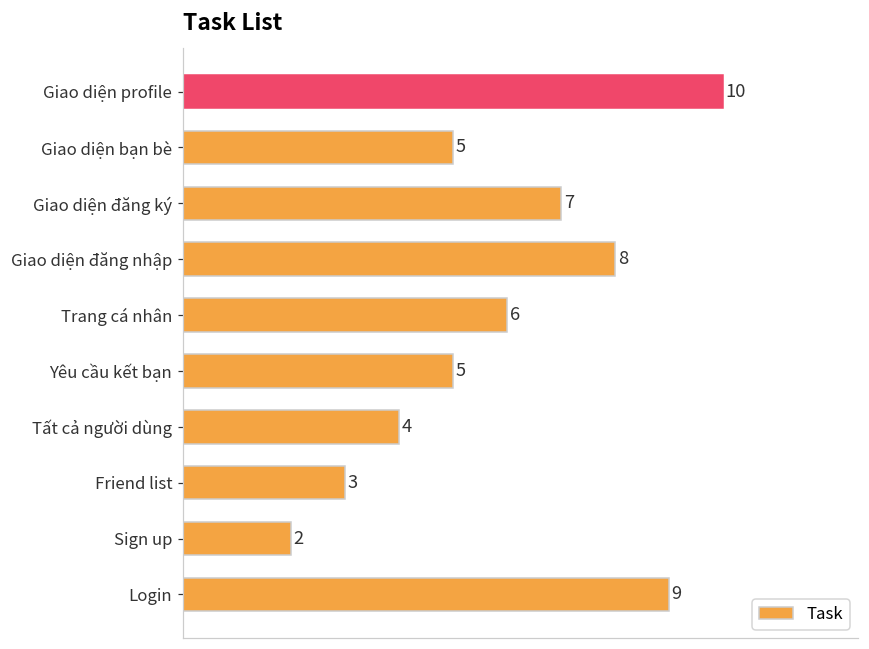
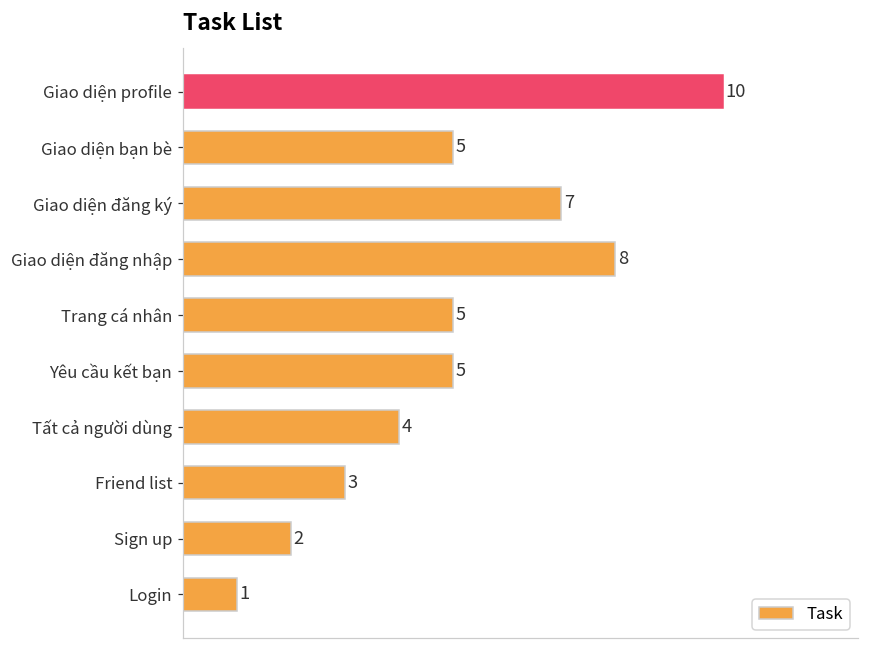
Trang cá nhân: 6 -> 5
Login: 9 -> 1
